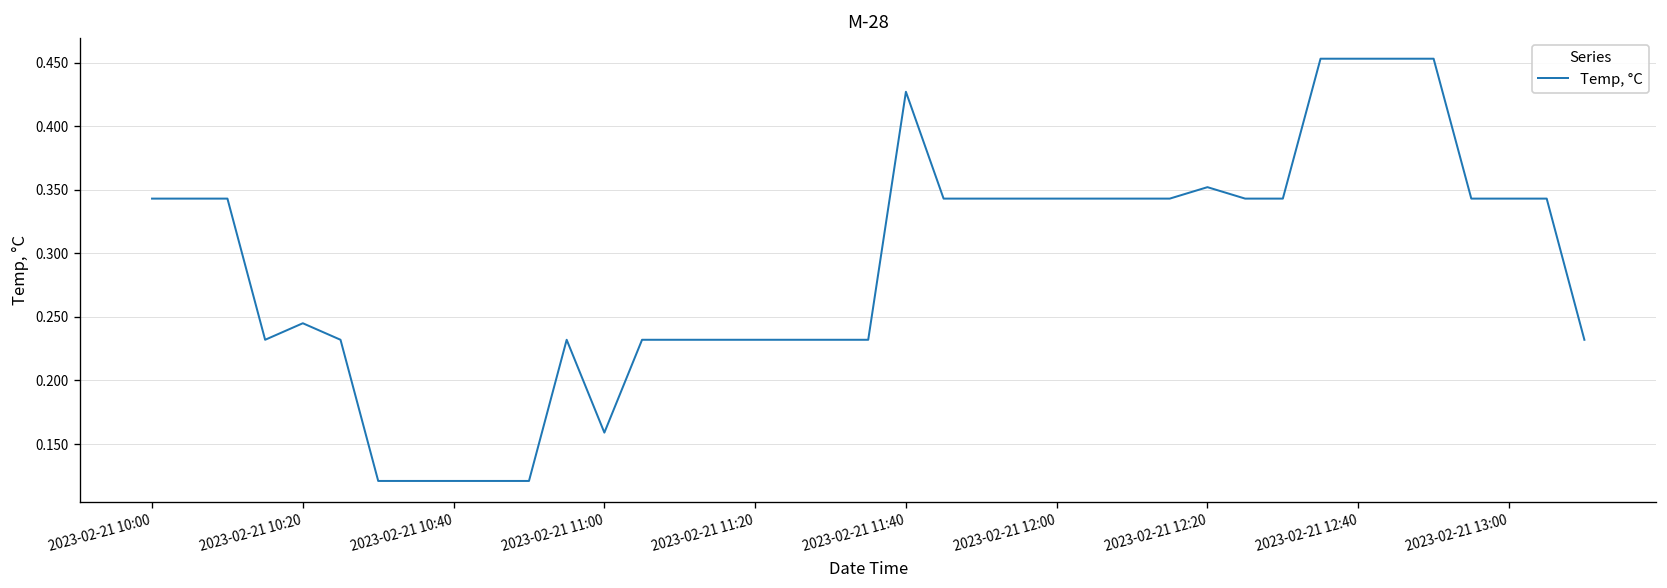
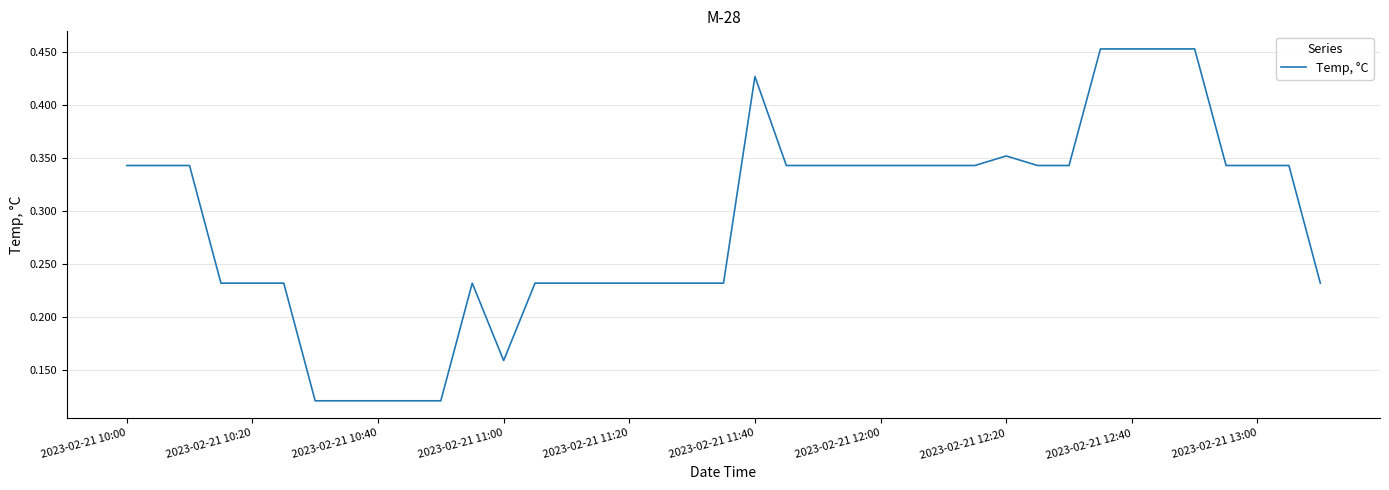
2023-02-21 10:20: 0.245 -> 0.232
